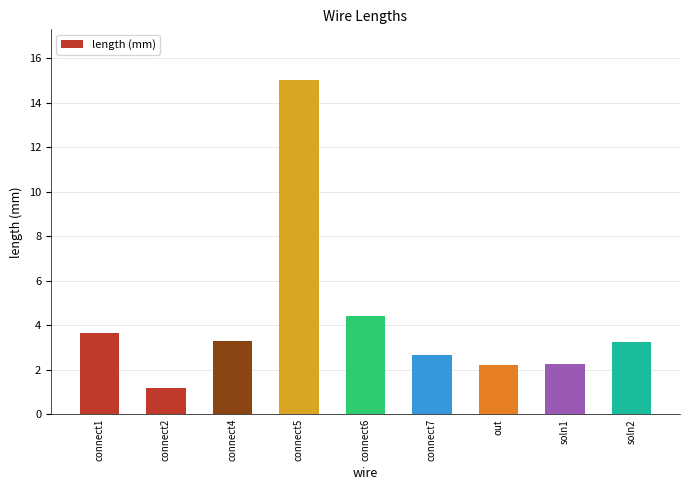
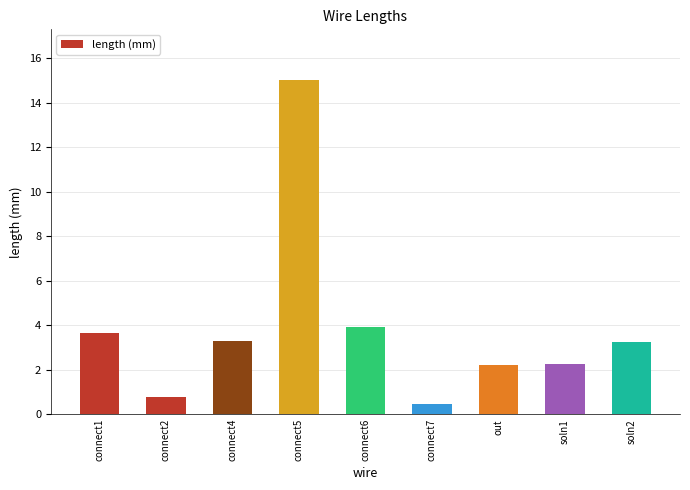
connect2: 1.2 -> 0.8
connect6: 4.4 -> 3.9
connect7: 2.7 -> 0.5
